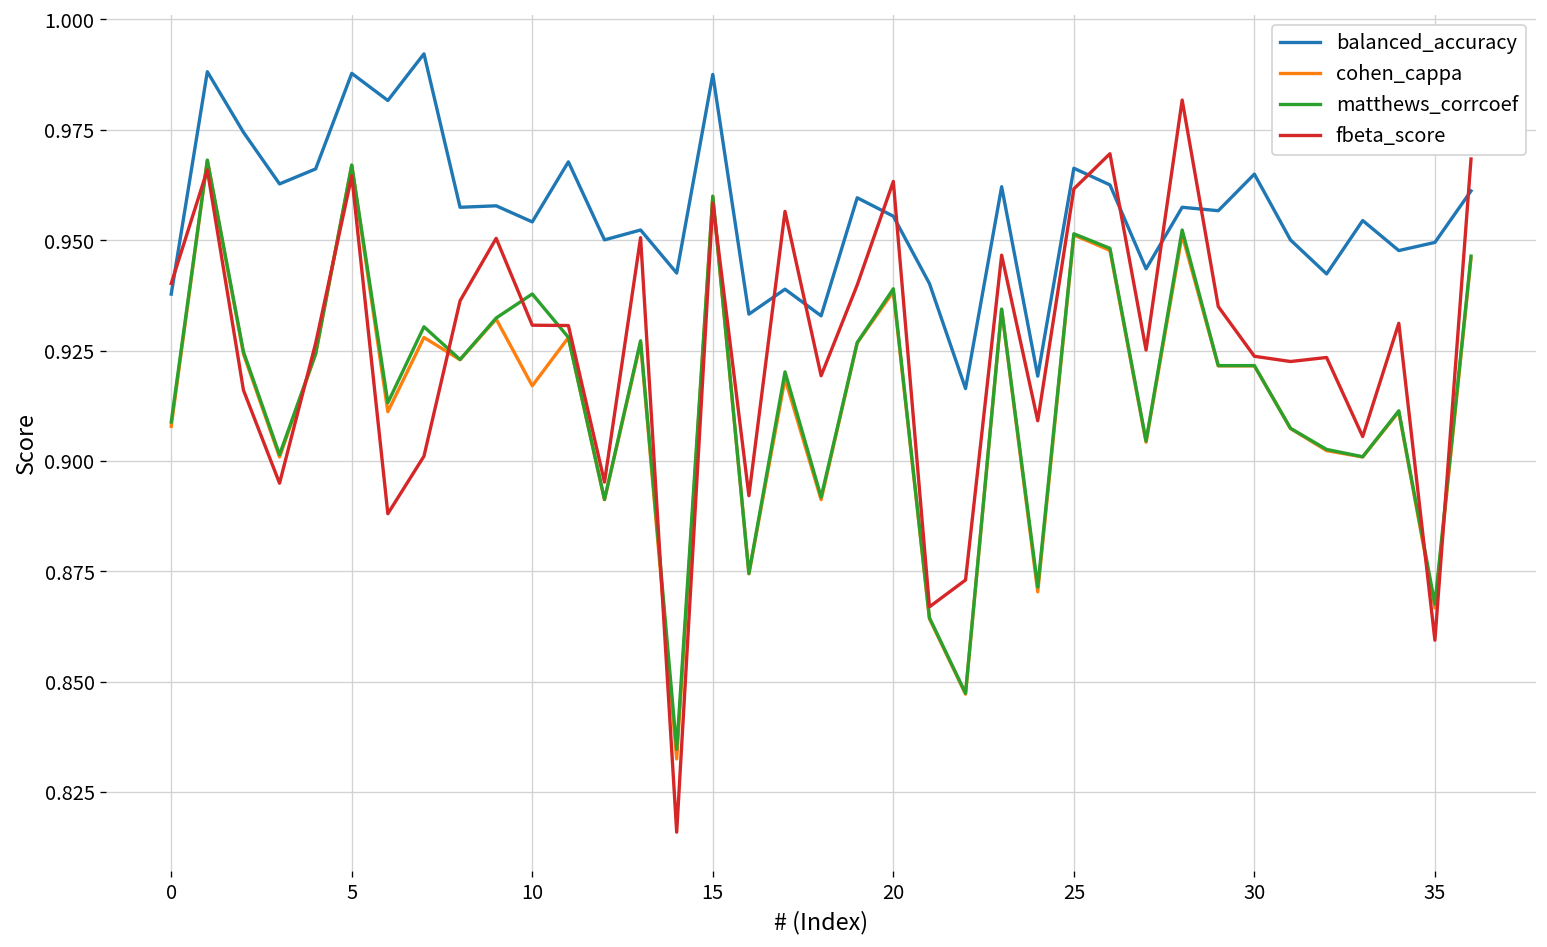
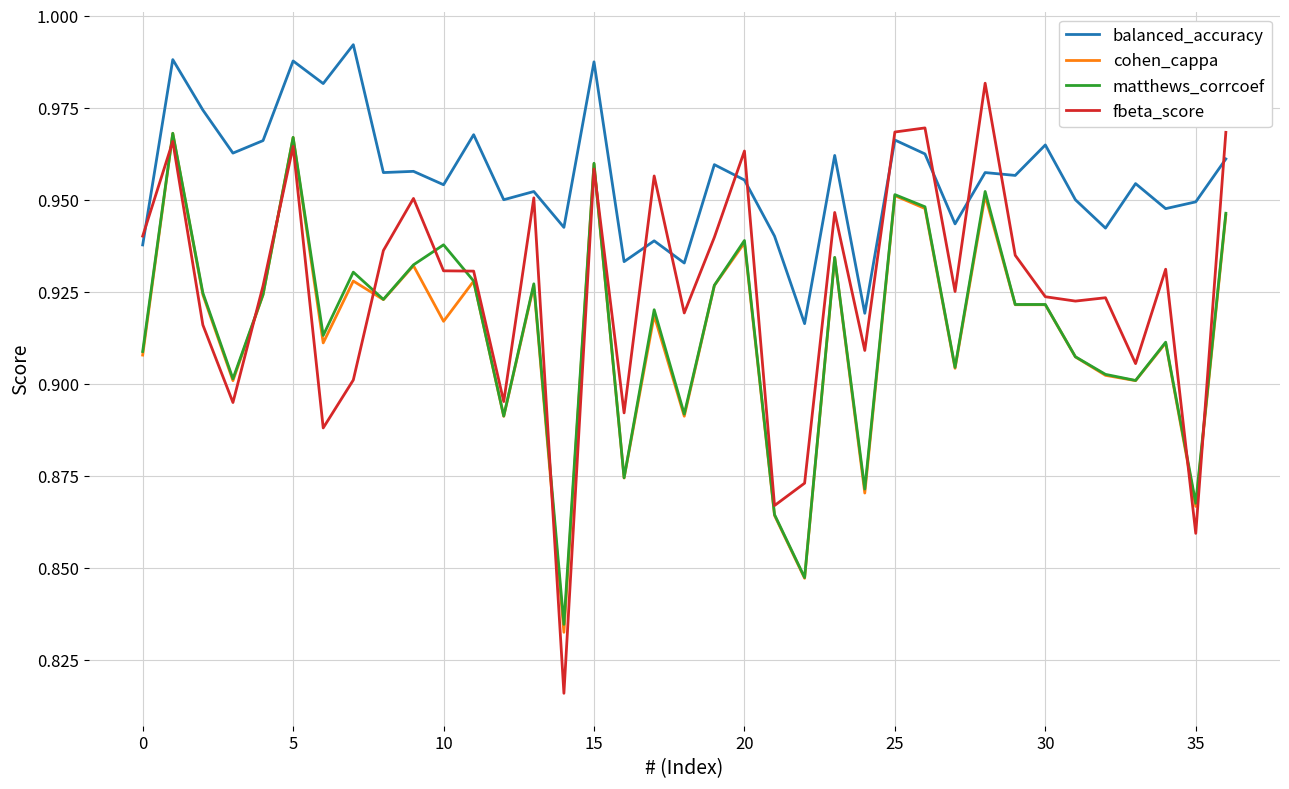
fbeta_score, 25: 0.962 -> 0.968
